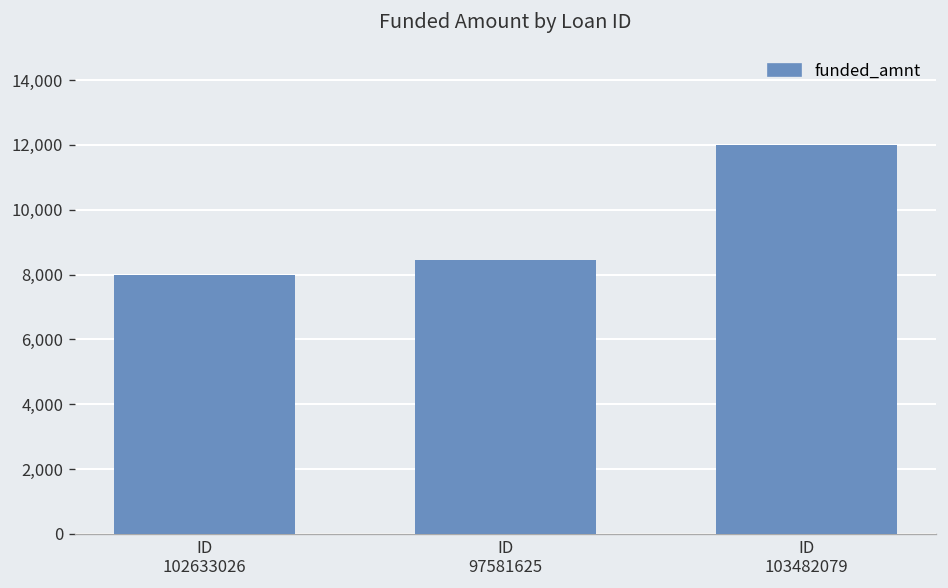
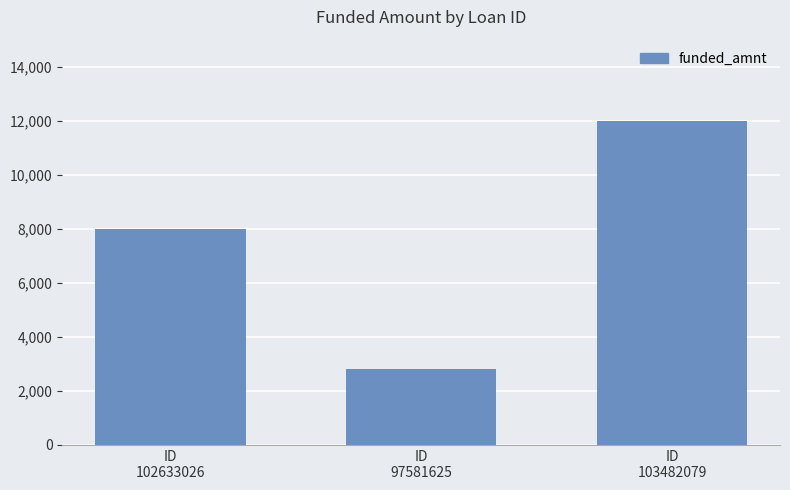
ID 97581625: 8,400 -> 2,800
